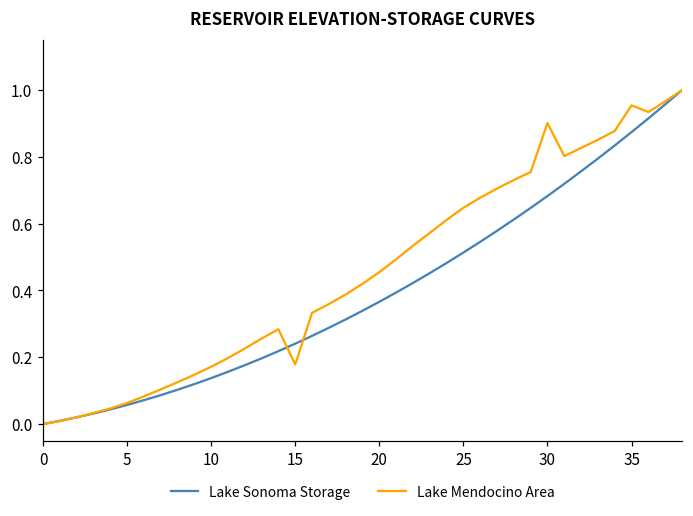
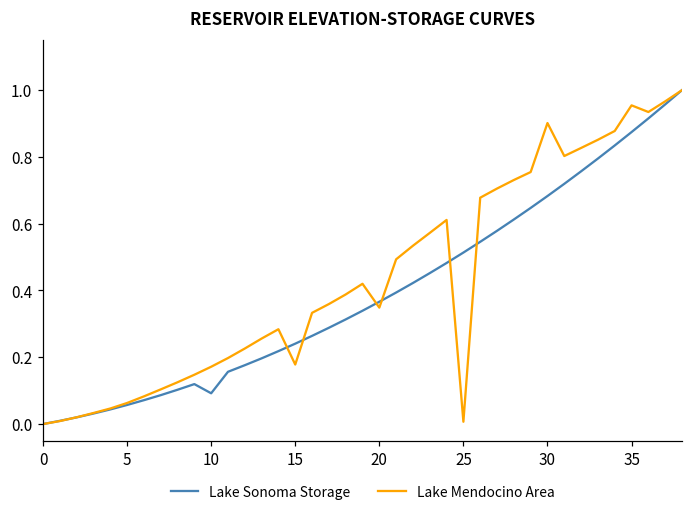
Lake Sonoma Storage, 10: 0.14 -> 0.09
Lake Mendocino Area, 20: 0.45 -> 0.35
Lake Mendocino Area, 25: 0.65 -> 0.01
